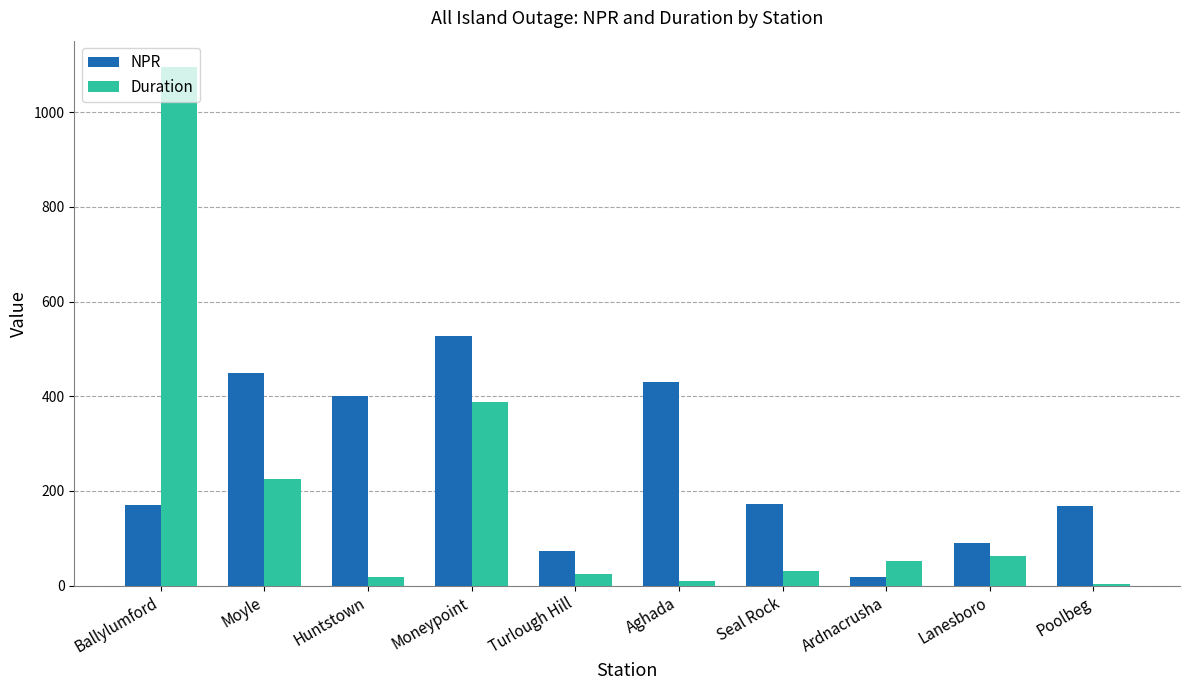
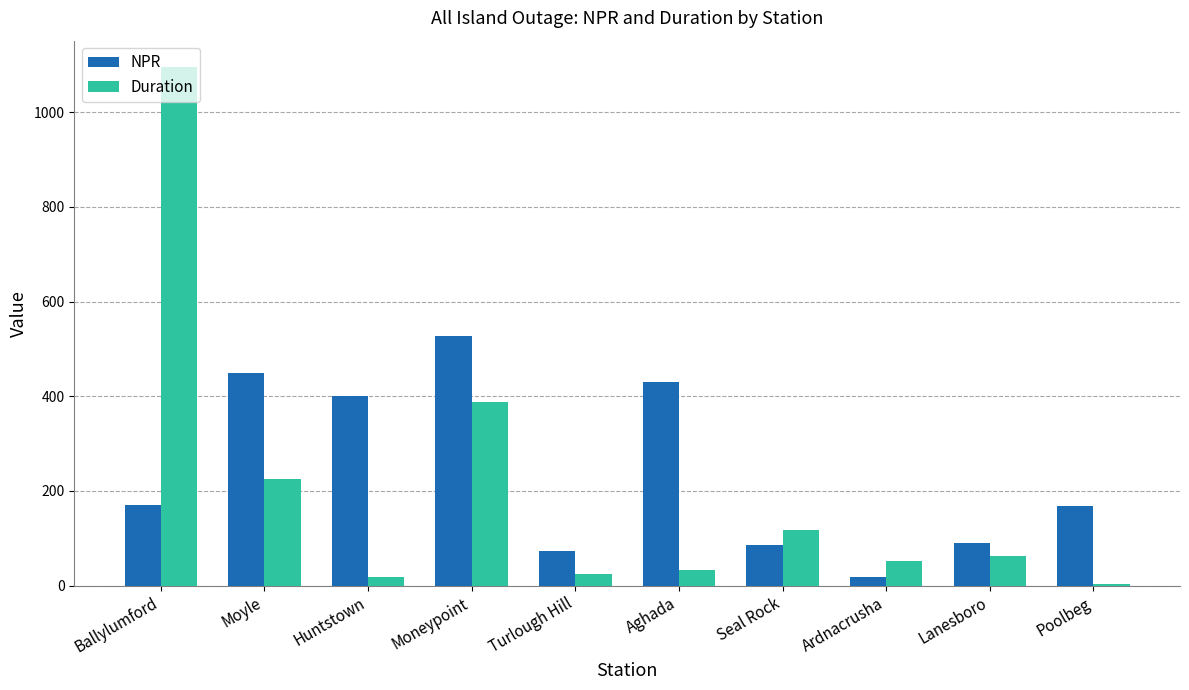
Duration, Aghada: 10 -> 30
NPR, Seal Rock: 170 -> 90
Duration, Seal Rock: 30 -> 120
